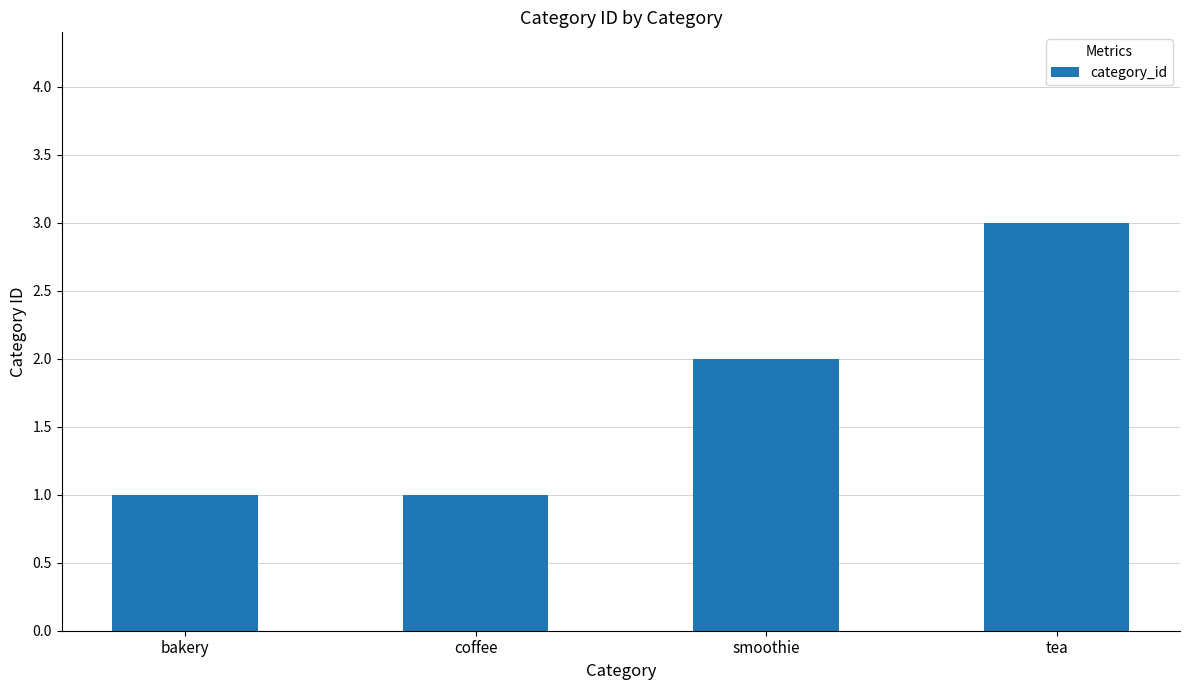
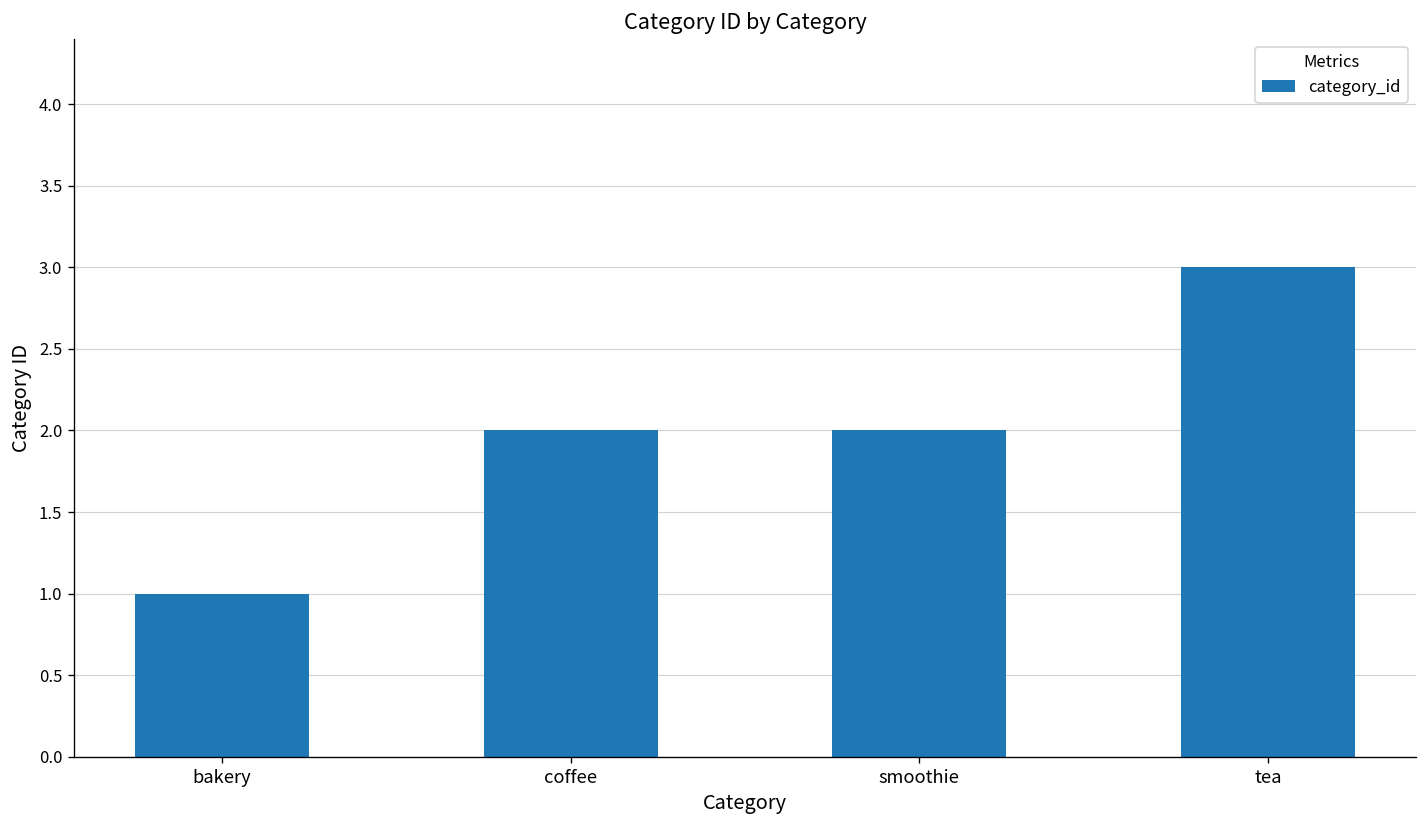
coffee: 1 -> 2
